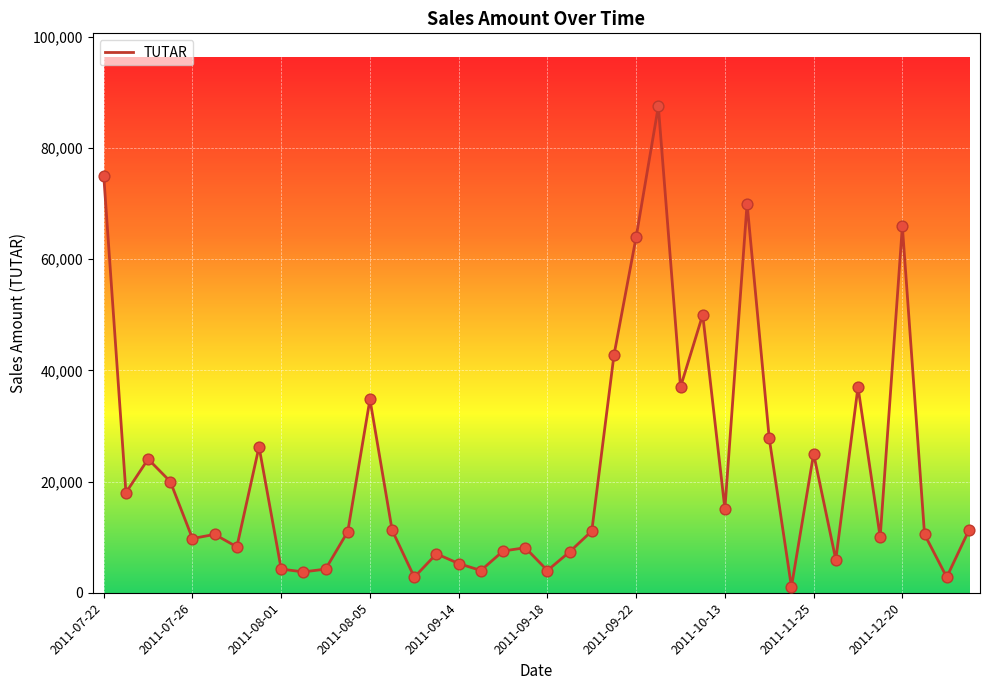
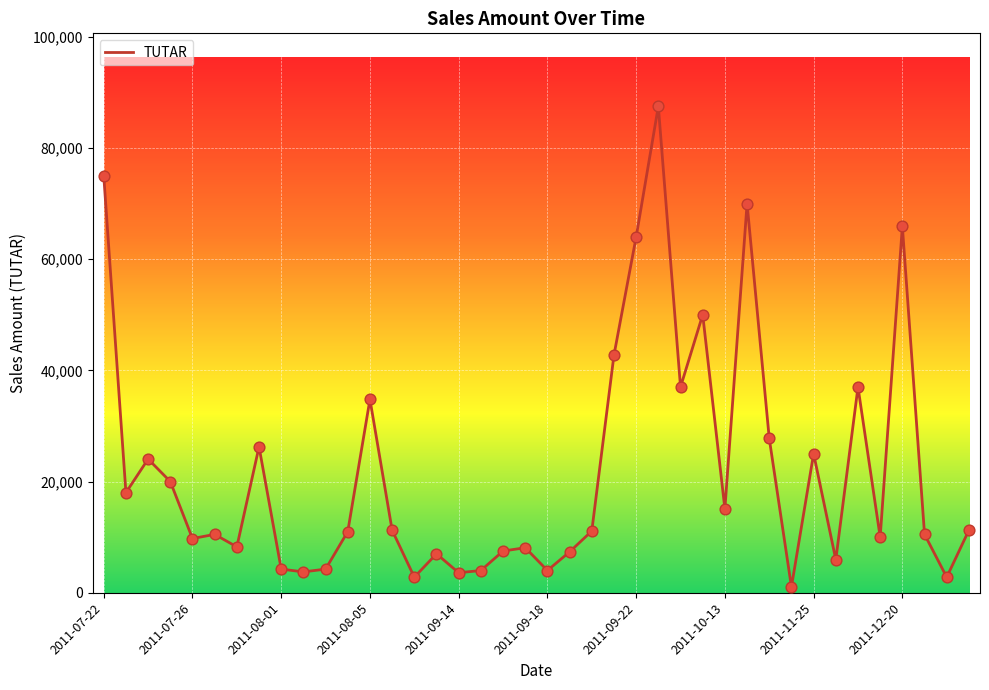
2011-09-14: 5,000 -> 4,000
